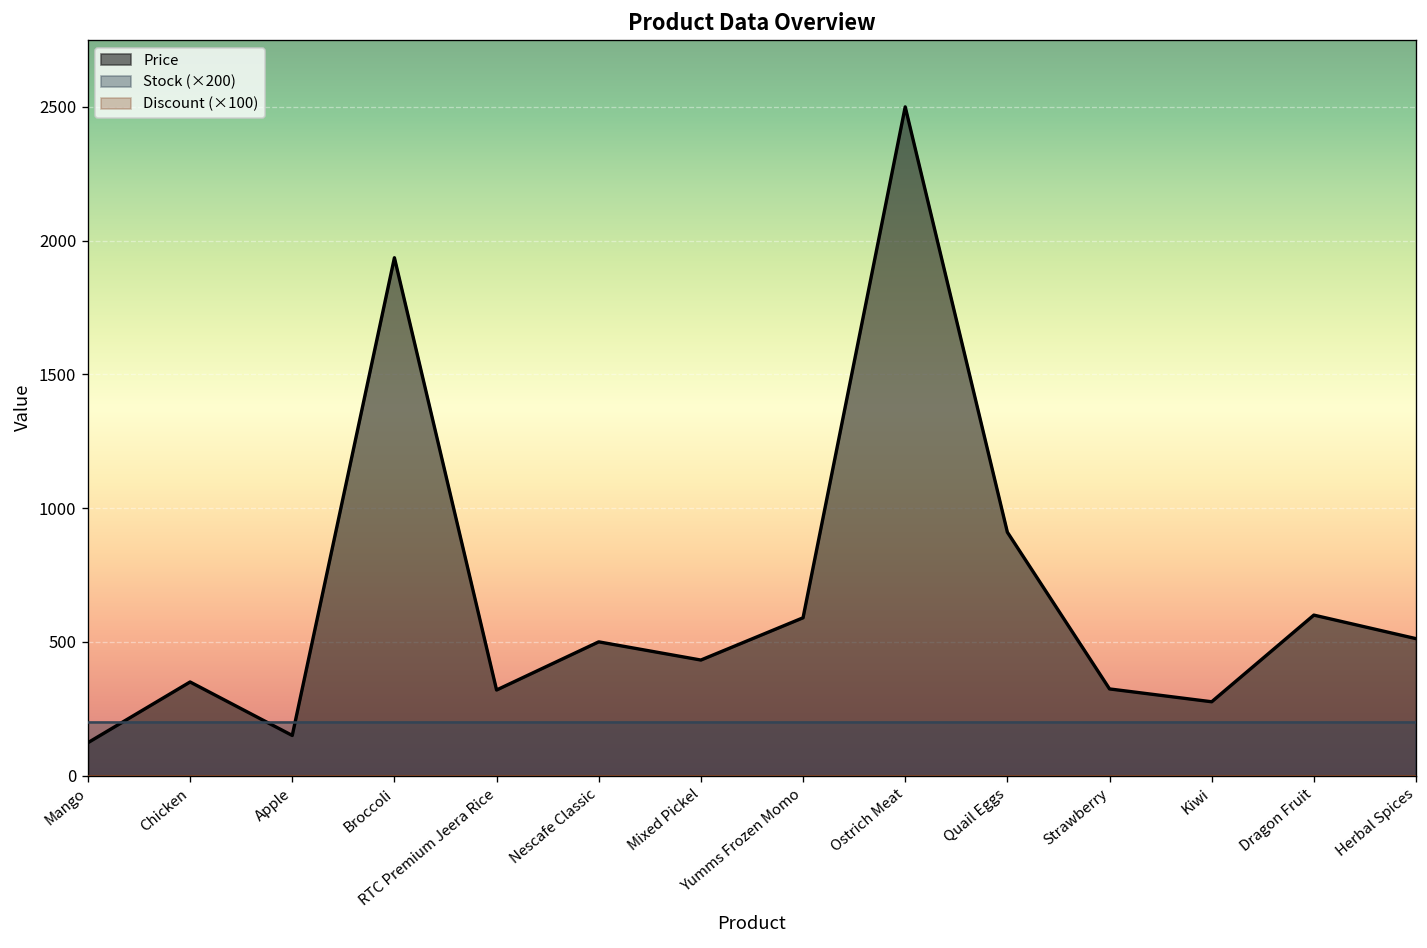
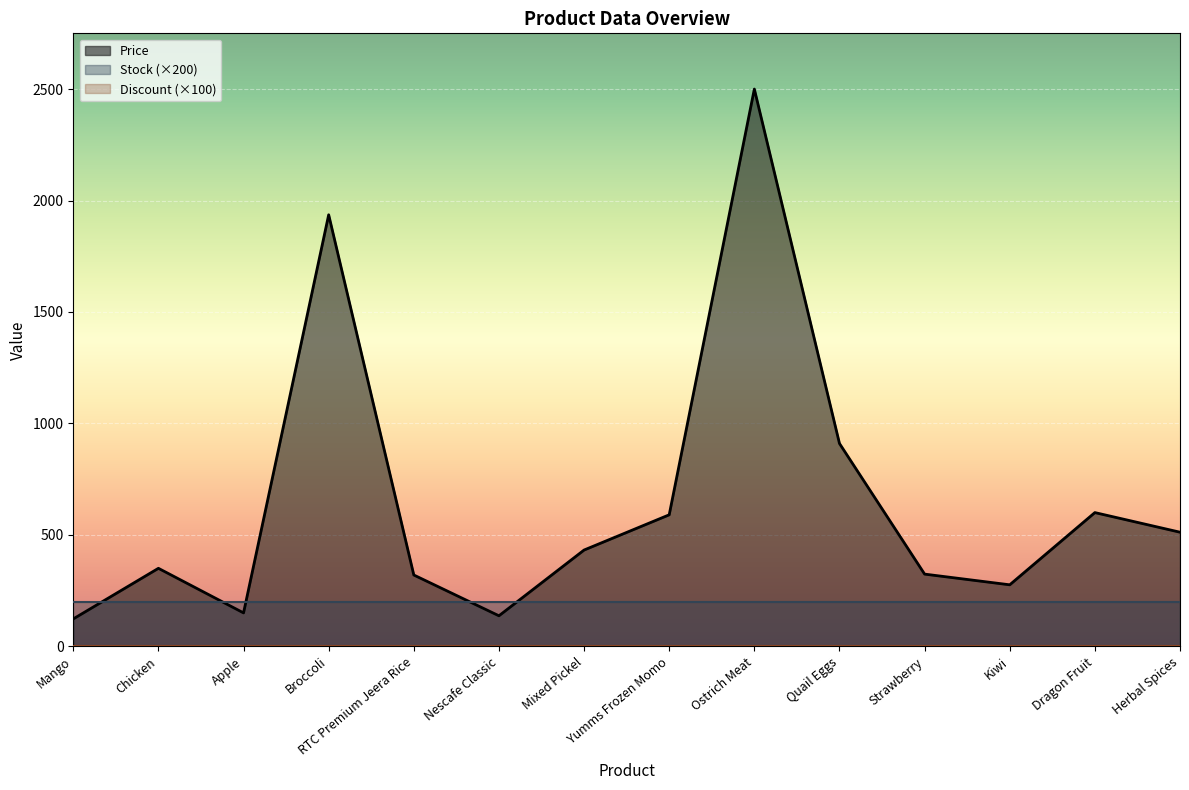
Price, Nescafe Classic: 500 -> 140
